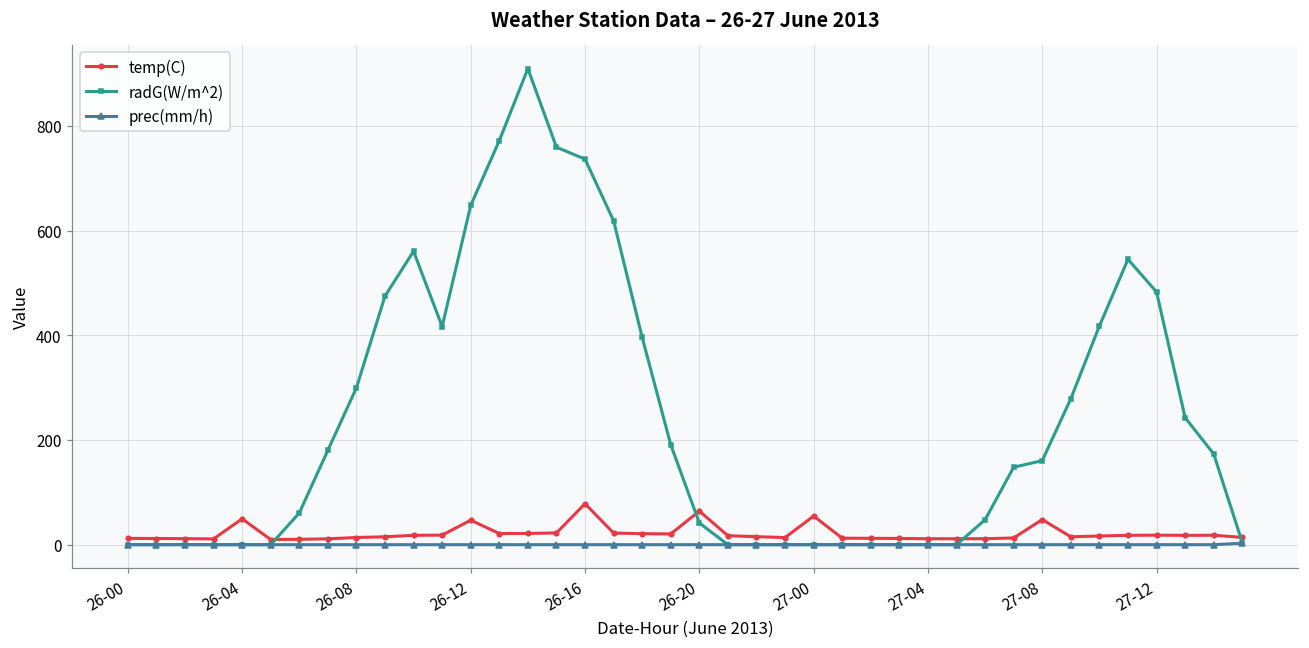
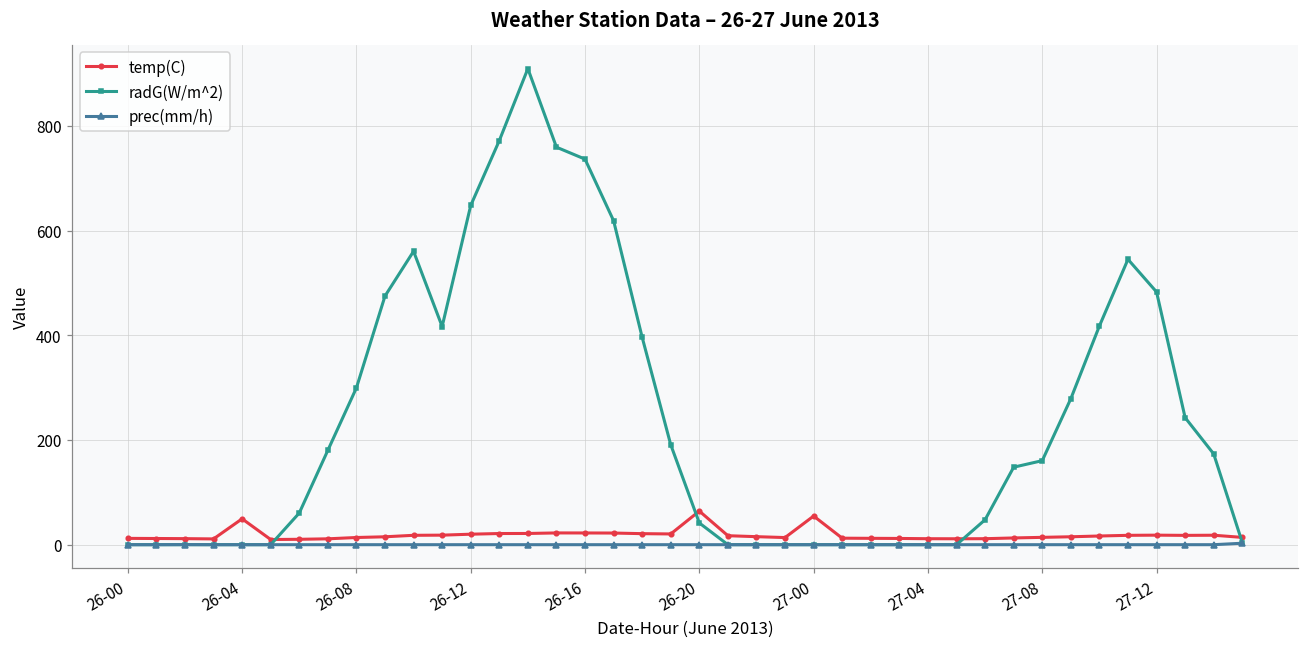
temp(C), 26-12: 50 -> 20
temp(C), 26-16: 80 -> 20
temp(C), 27-08: 50 -> 10
